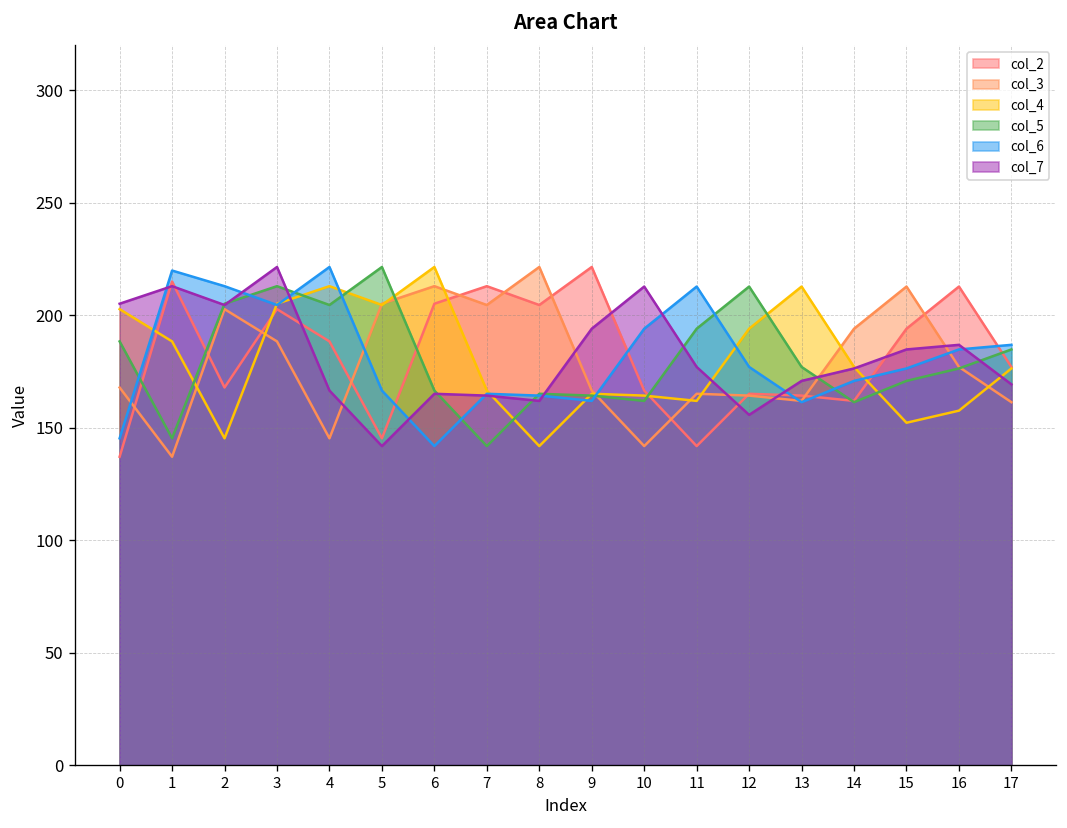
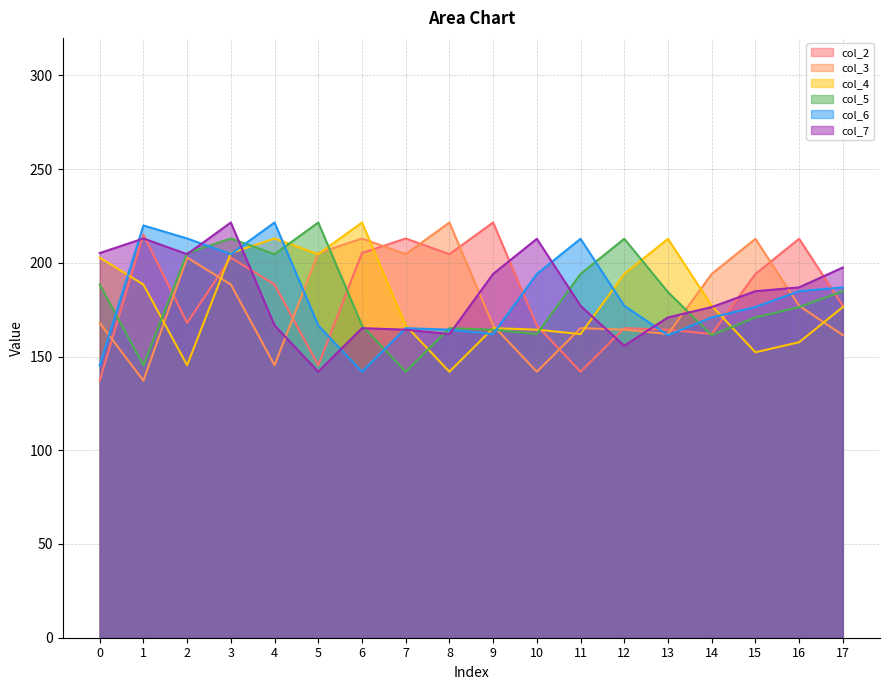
col_5, 13: 177 -> 184
col_7, 17: 169 -> 198
